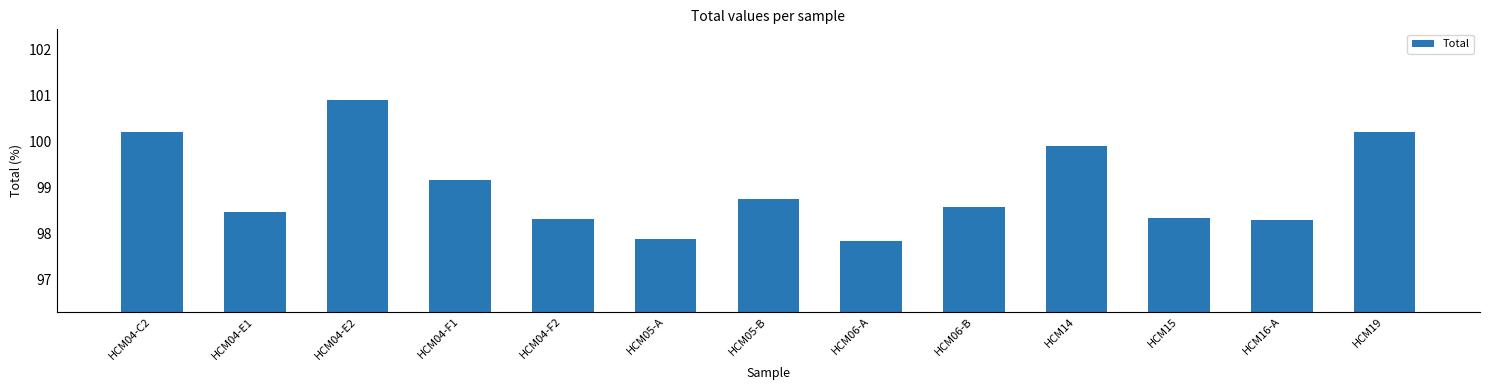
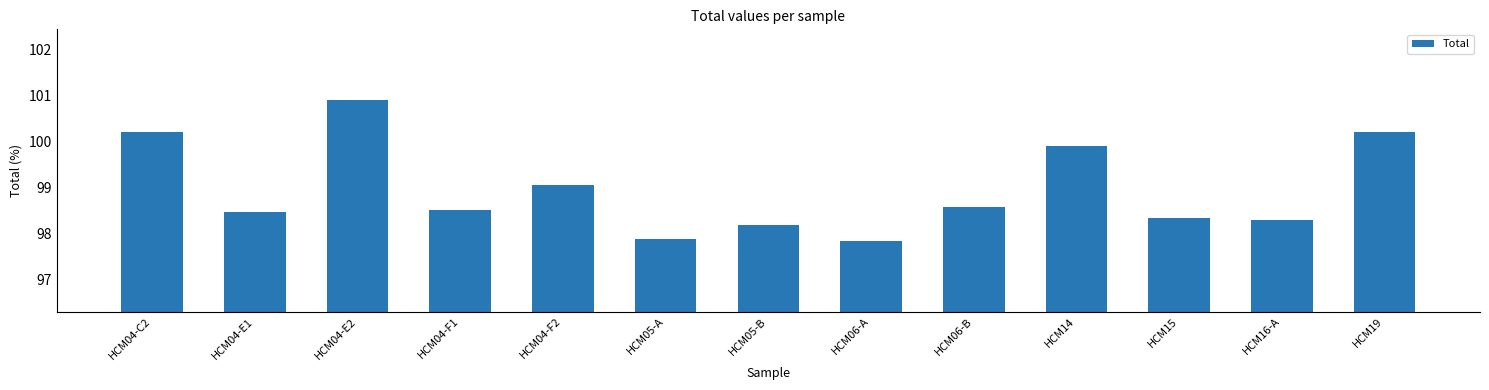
HCM04-F1: 99.2 -> 98.5
HCM04-F2: 98.3 -> 99.0
HCM05-B: 98.7 -> 98.2
